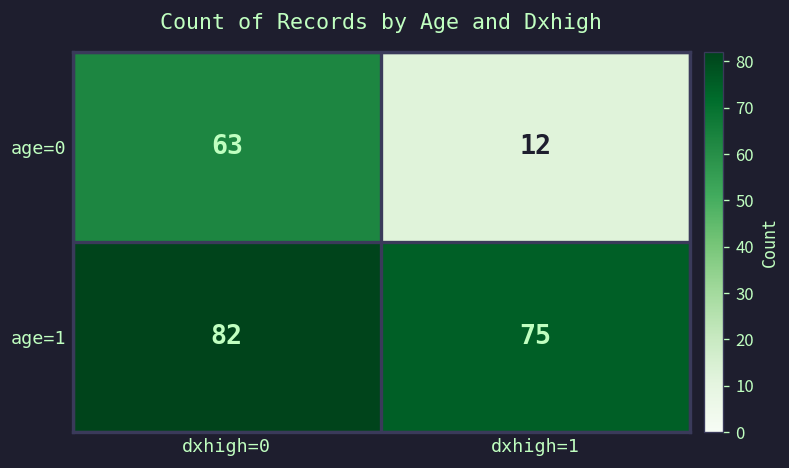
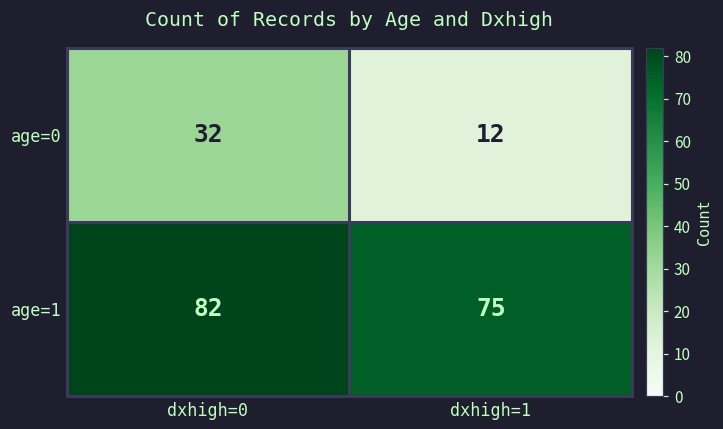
age=0, dxhigh=0: 63 -> 32
